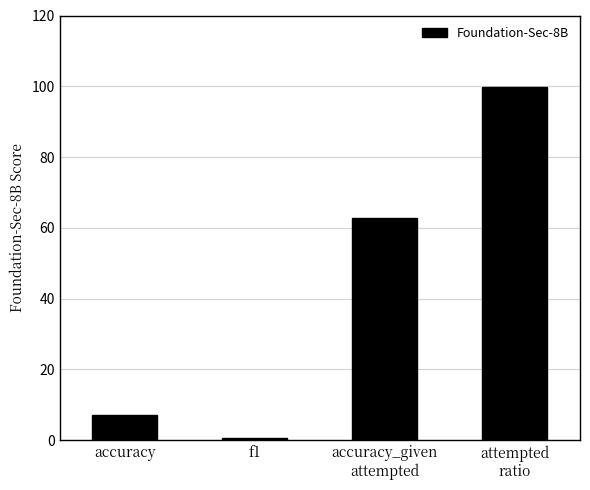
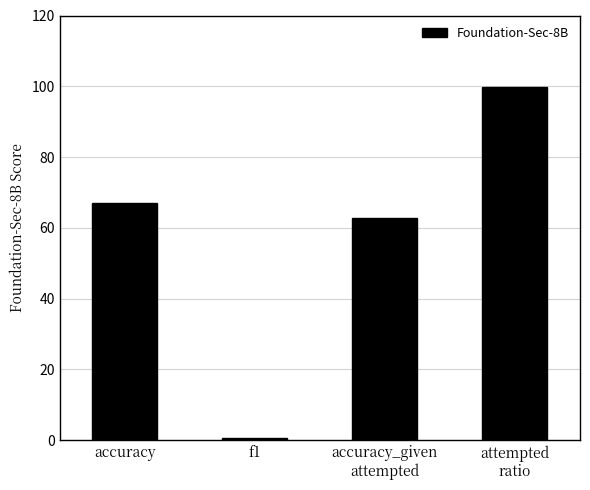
accuracy: 7 -> 67
